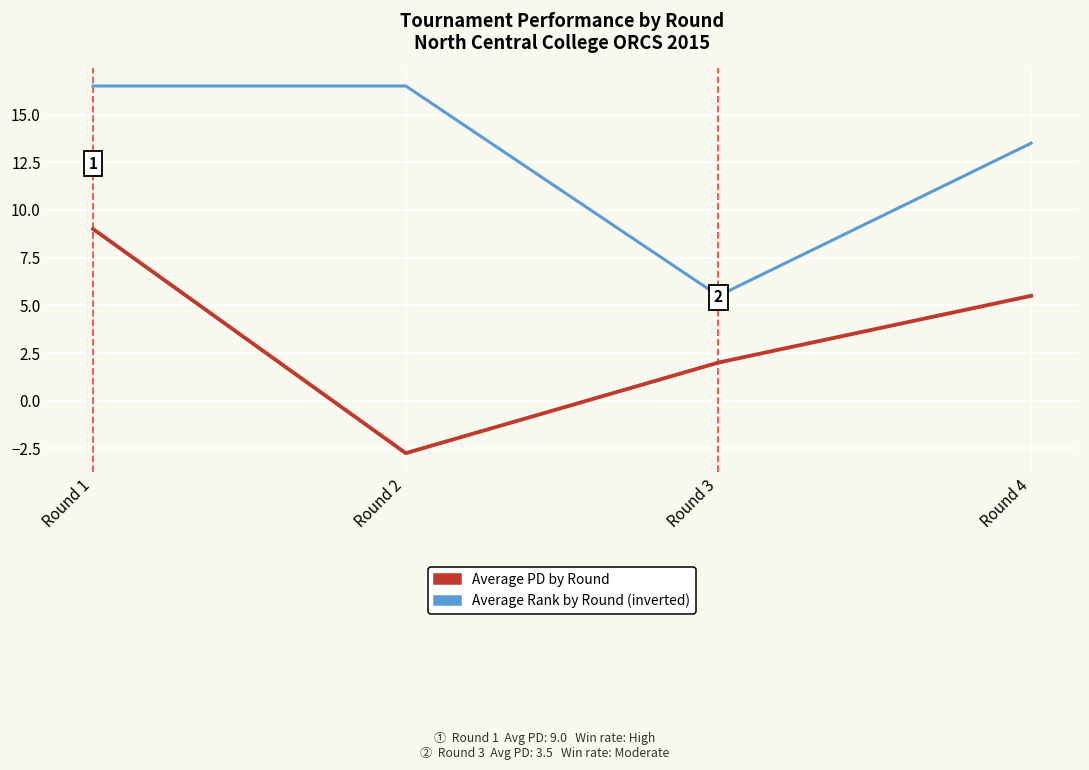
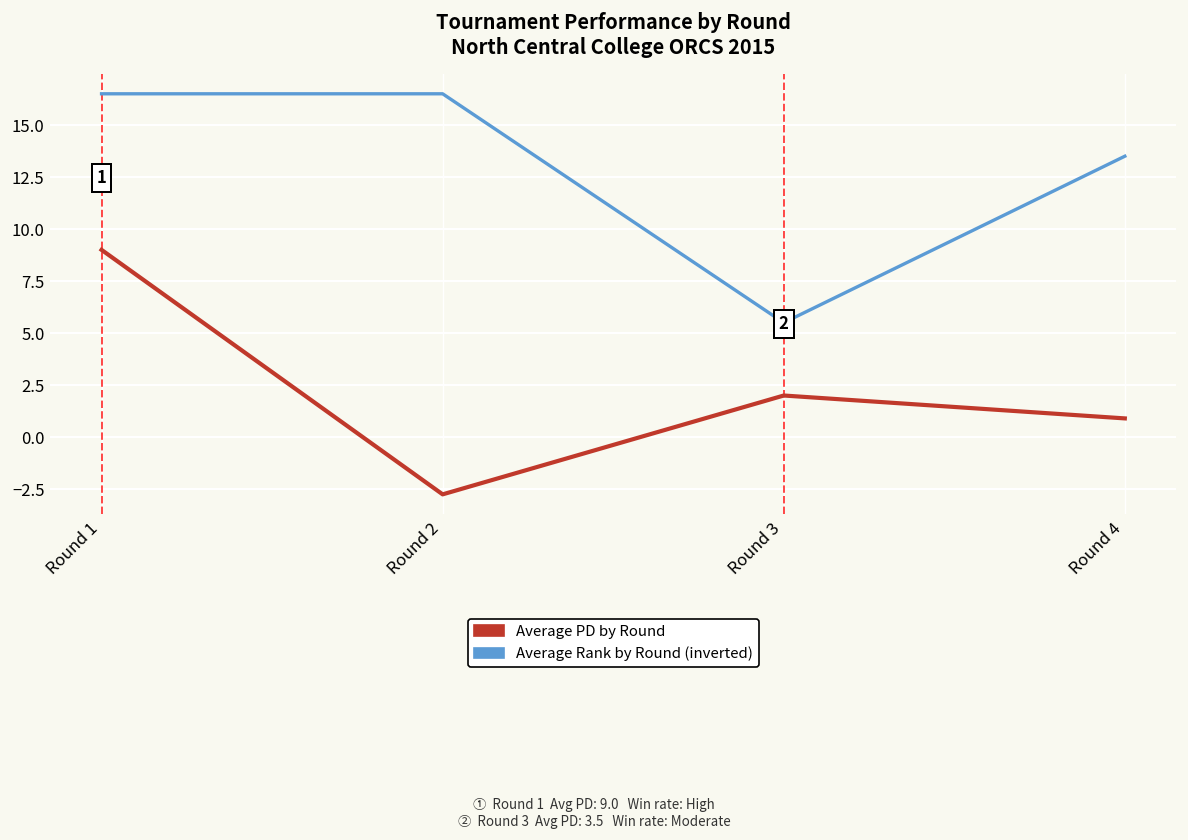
Average PD by Round, Round 4: 5.5 -> 0.9
